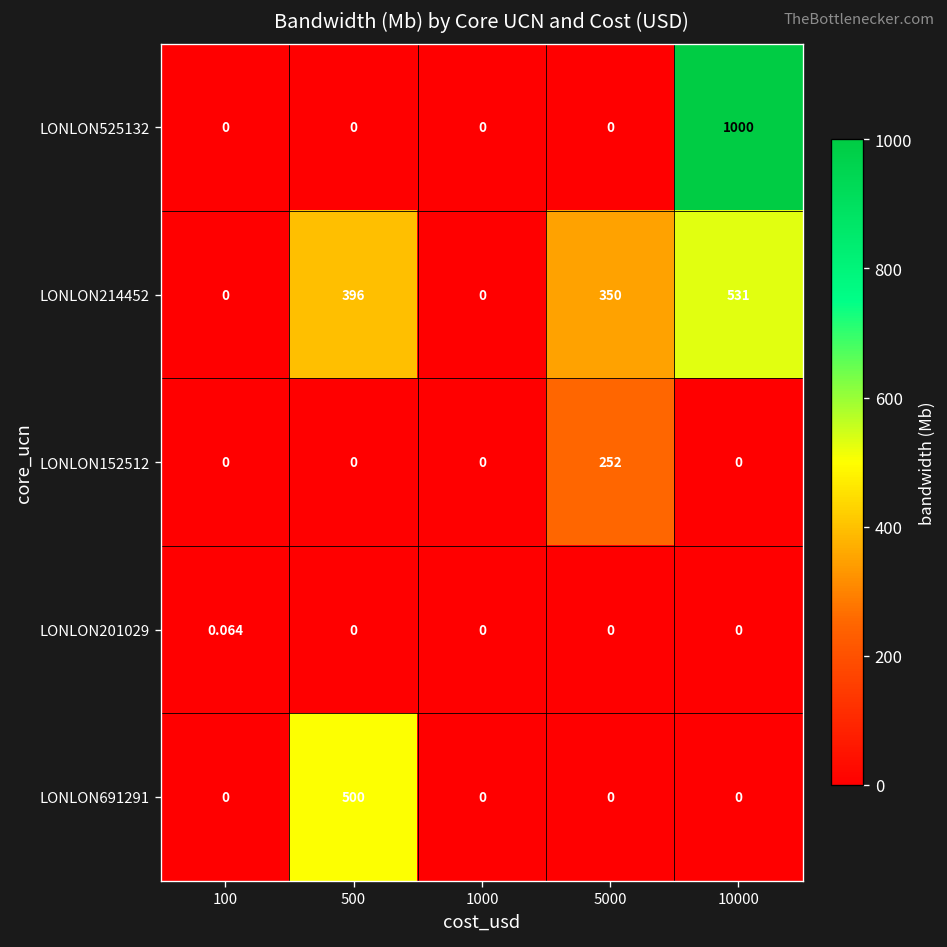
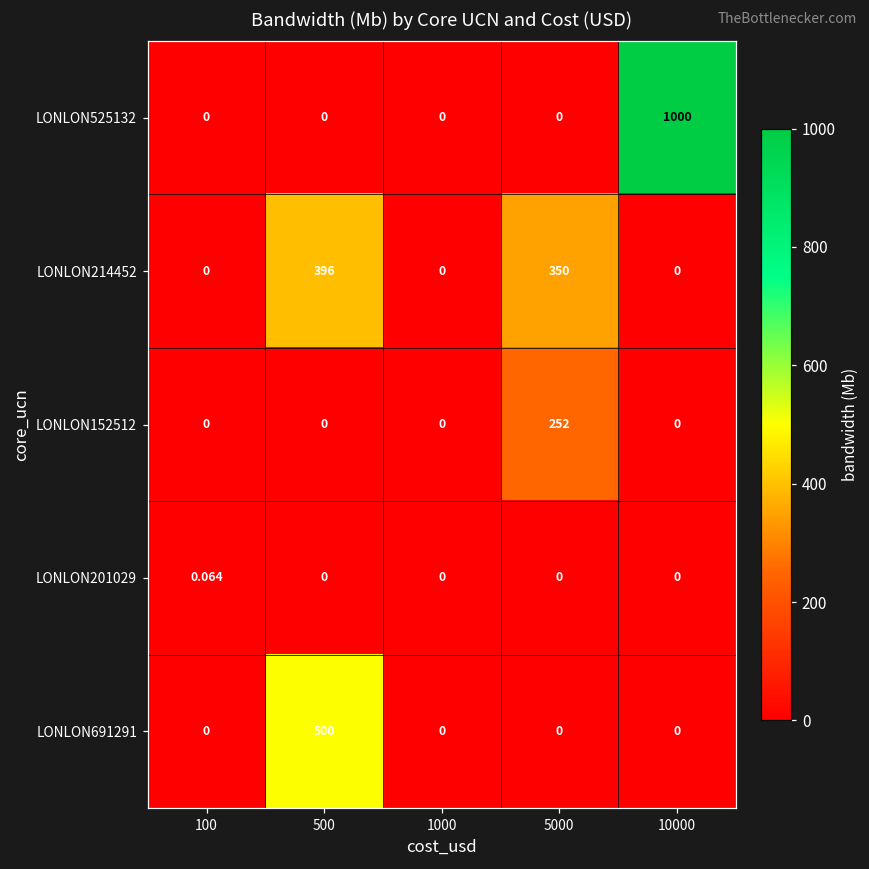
LONLON214452, 10000: 531 -> 0
